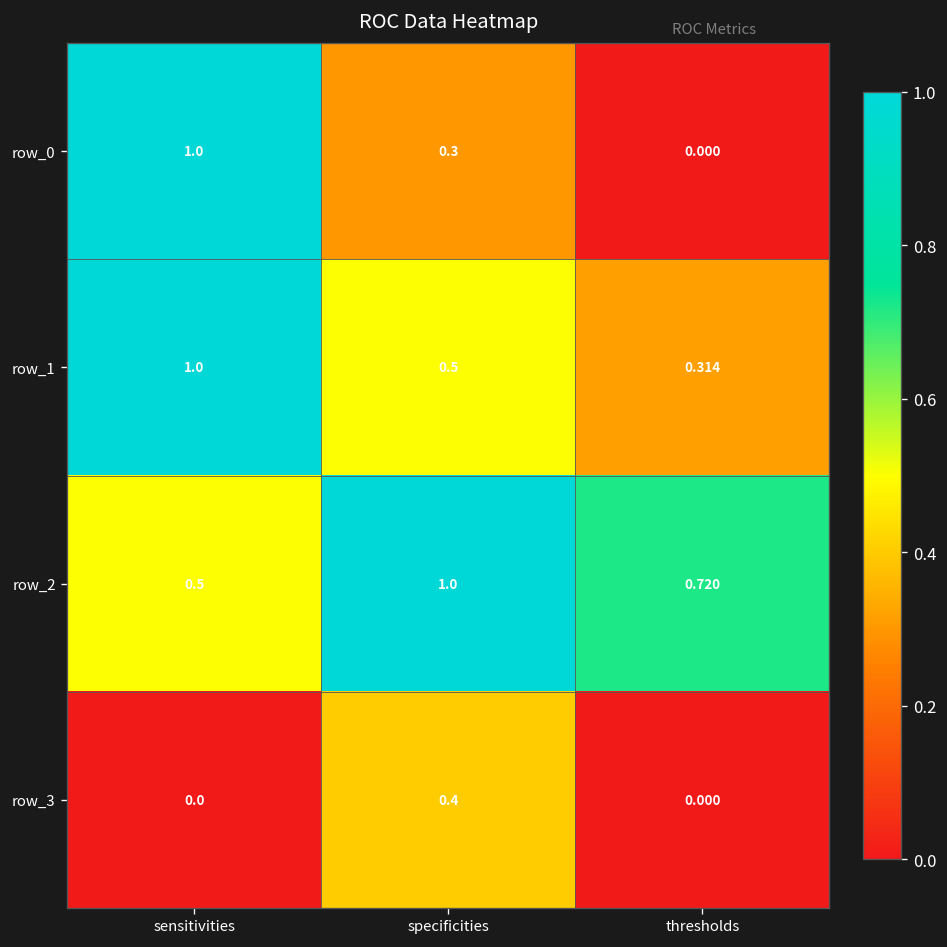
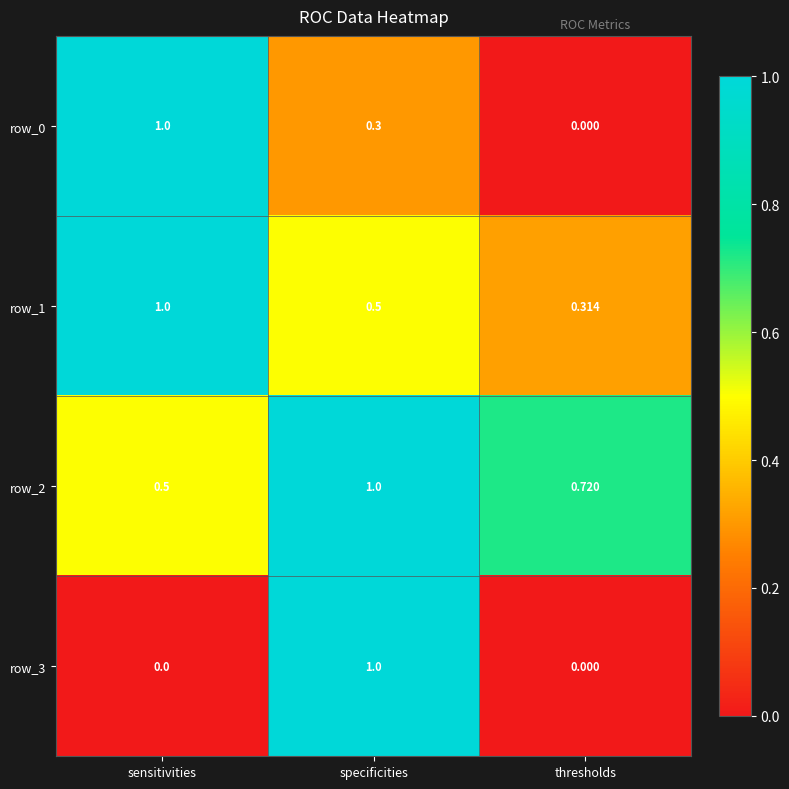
row_3, specificities: 0.4 -> 1.0
